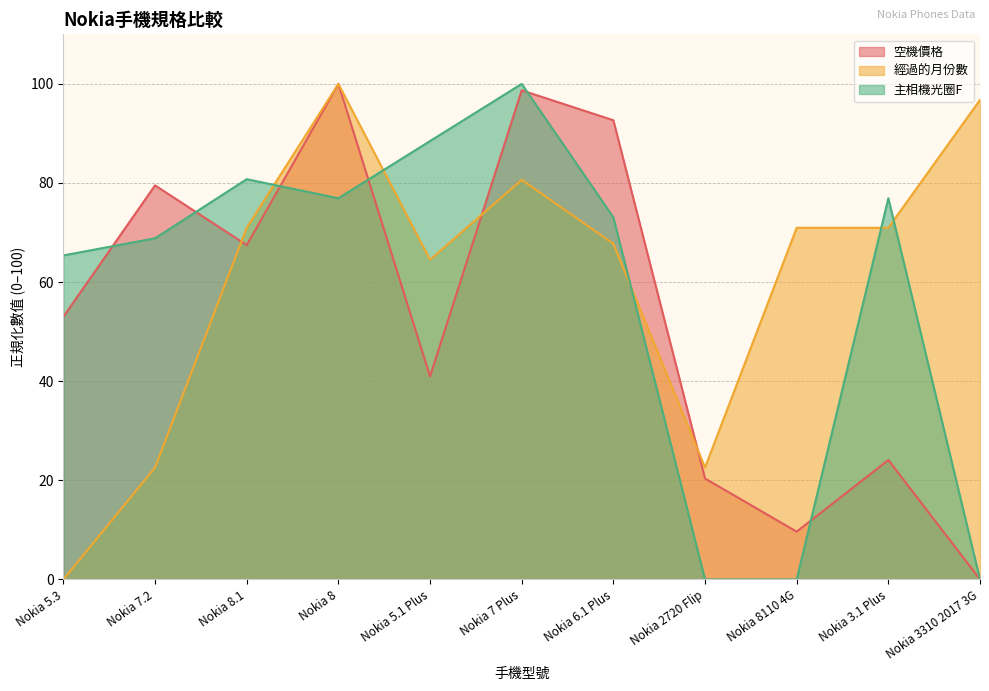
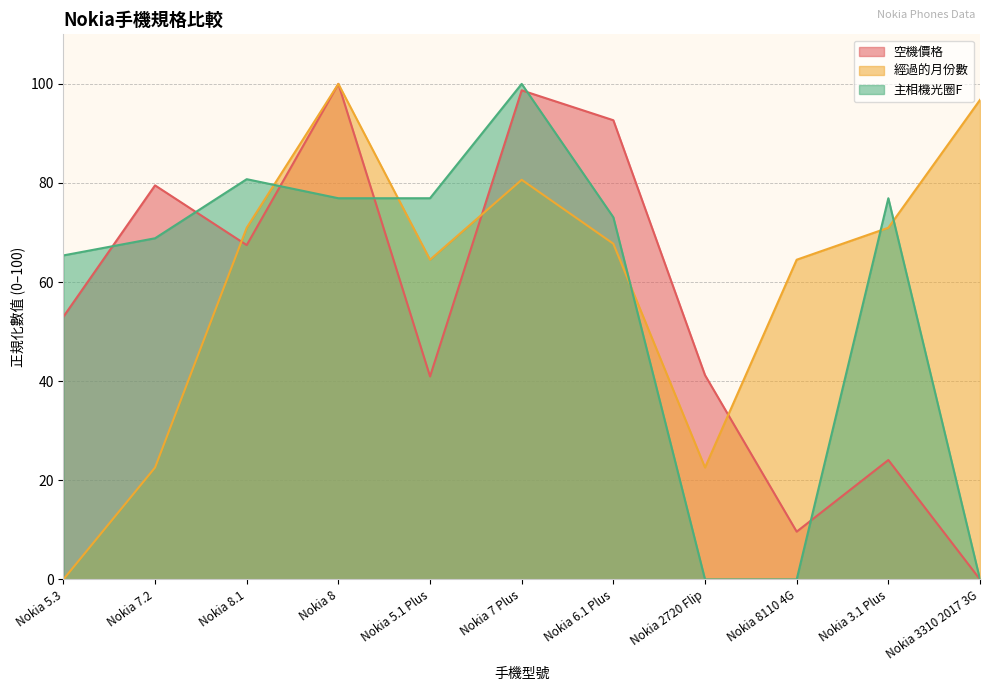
主相機光圈F, Nokia 5.1 Plus: 88 -> 77
空機價格, Nokia 2720 Flip: 20 -> 41
經過的月份數, Nokia 8110 4G: 71 -> 65
